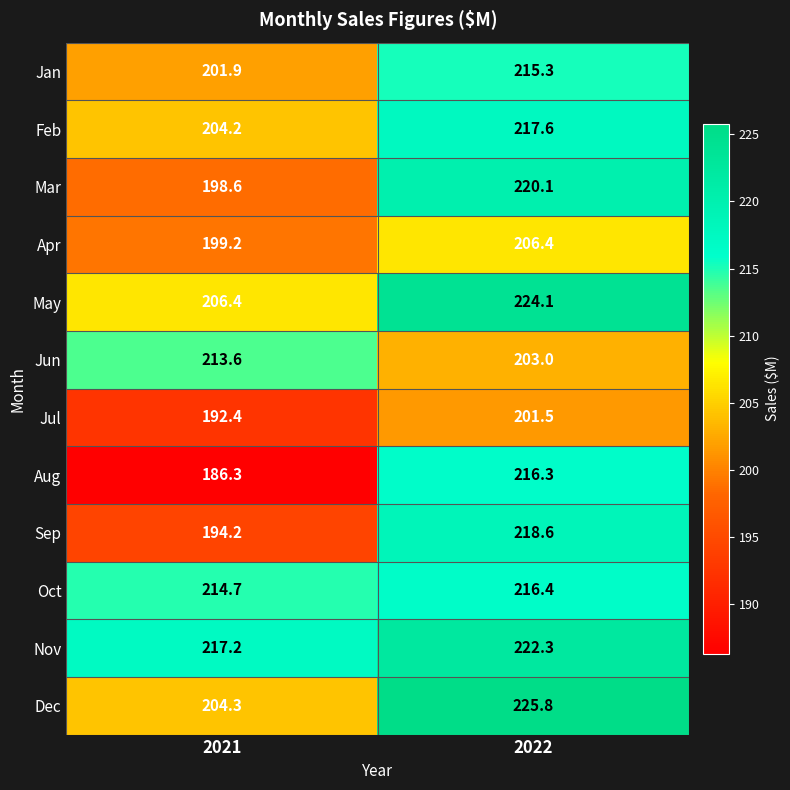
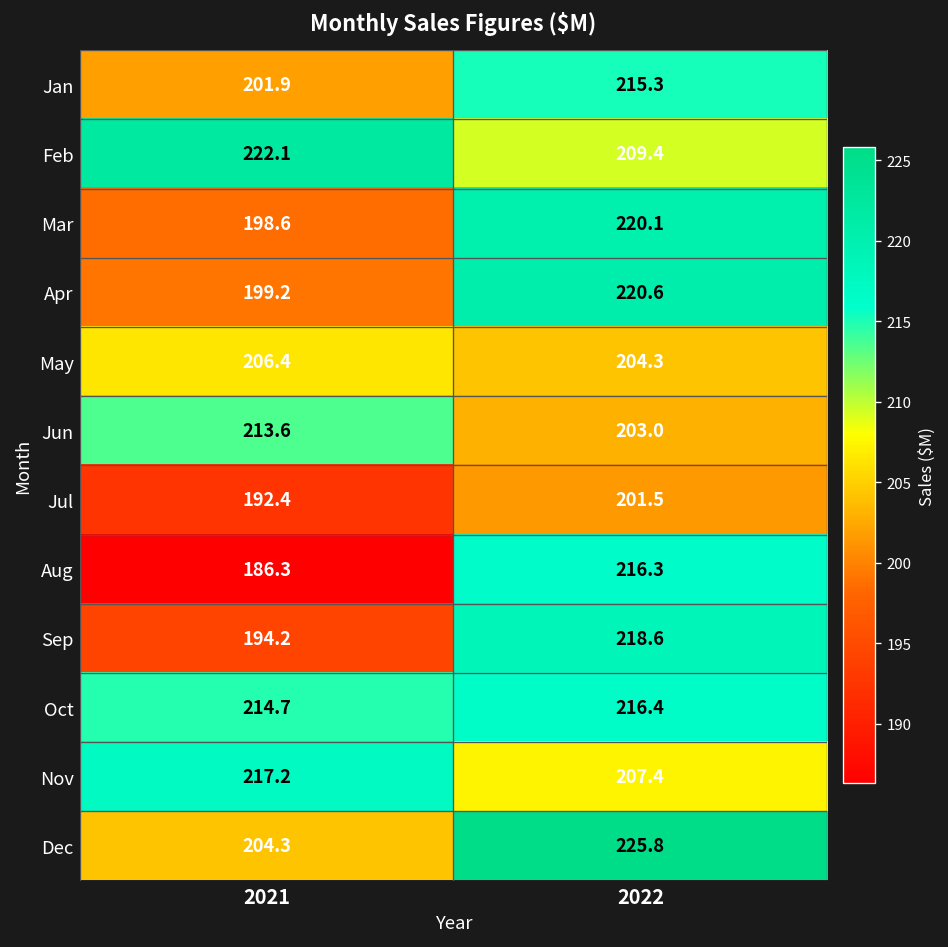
Feb, 2021: 204.2 -> 222.1
Feb, 2022: 217.6 -> 209.4
Apr, 2022: 206.4 -> 220.6
May, 2022: 224.1 -> 204.3
Nov, 2022: 222.3 -> 207.4
